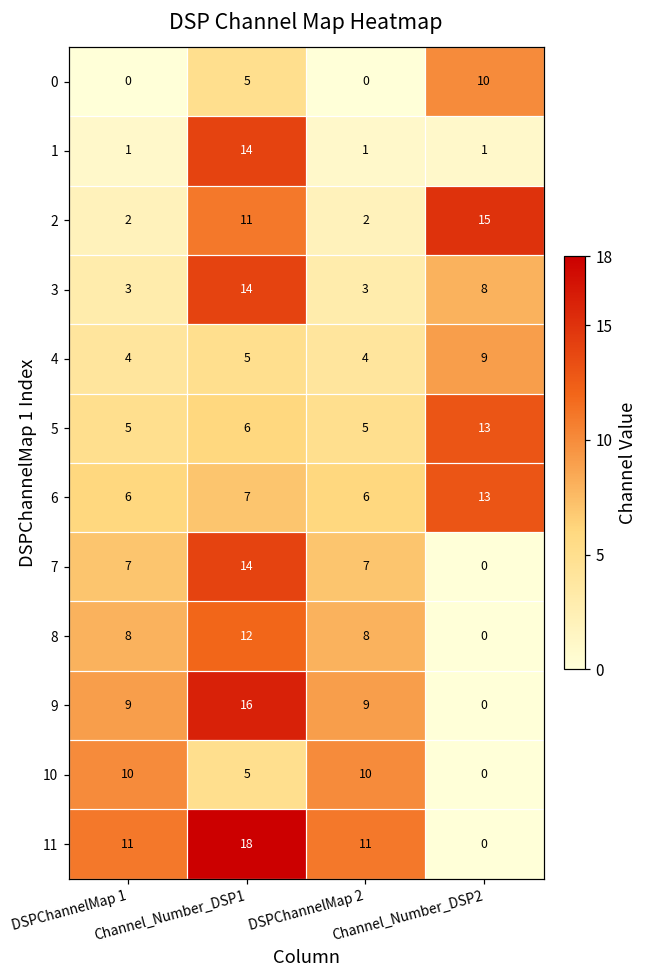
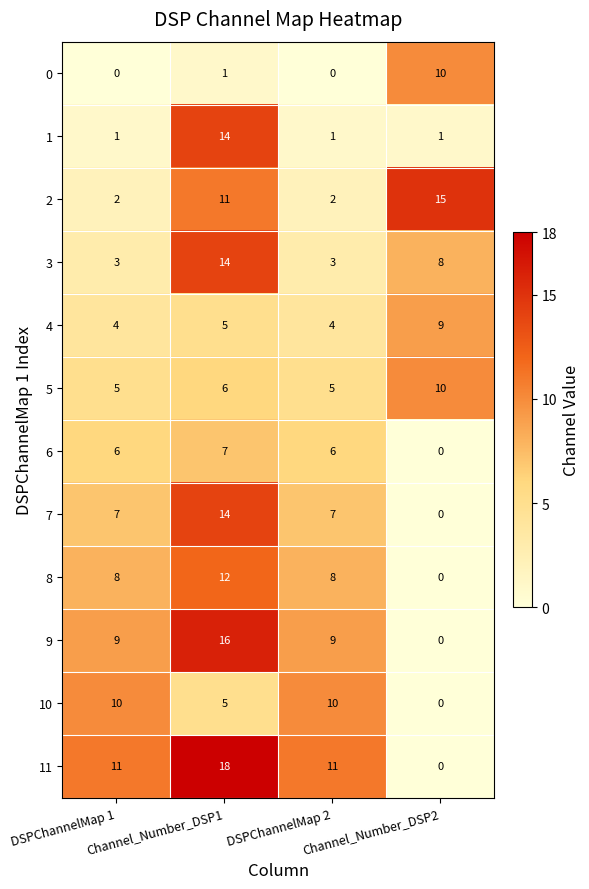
0, Channel_Number_DSP1: 5 -> 1
5, Channel_Number_DSP2: 13 -> 10
6, Channel_Number_DSP2: 13 -> 0
